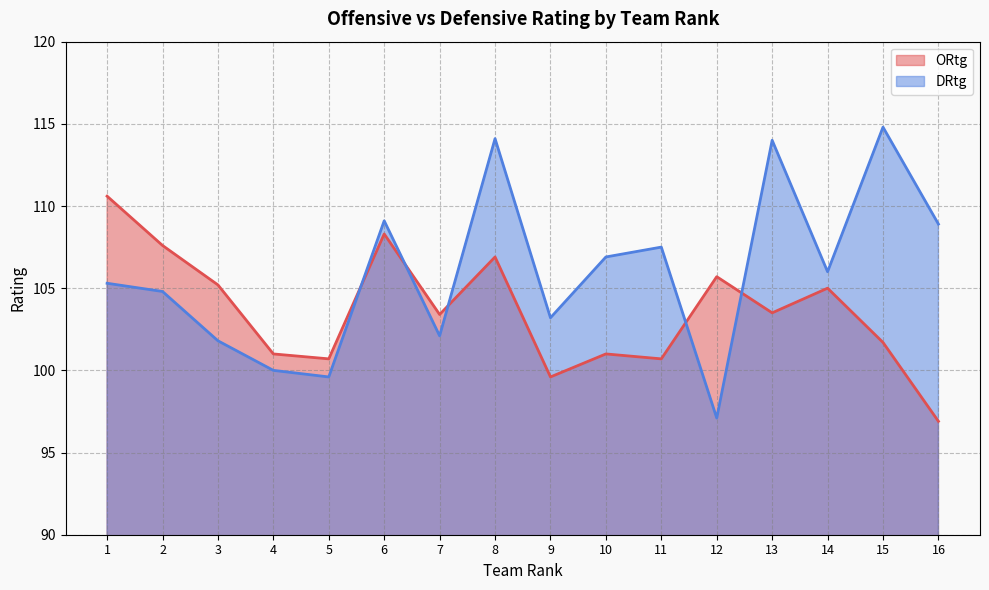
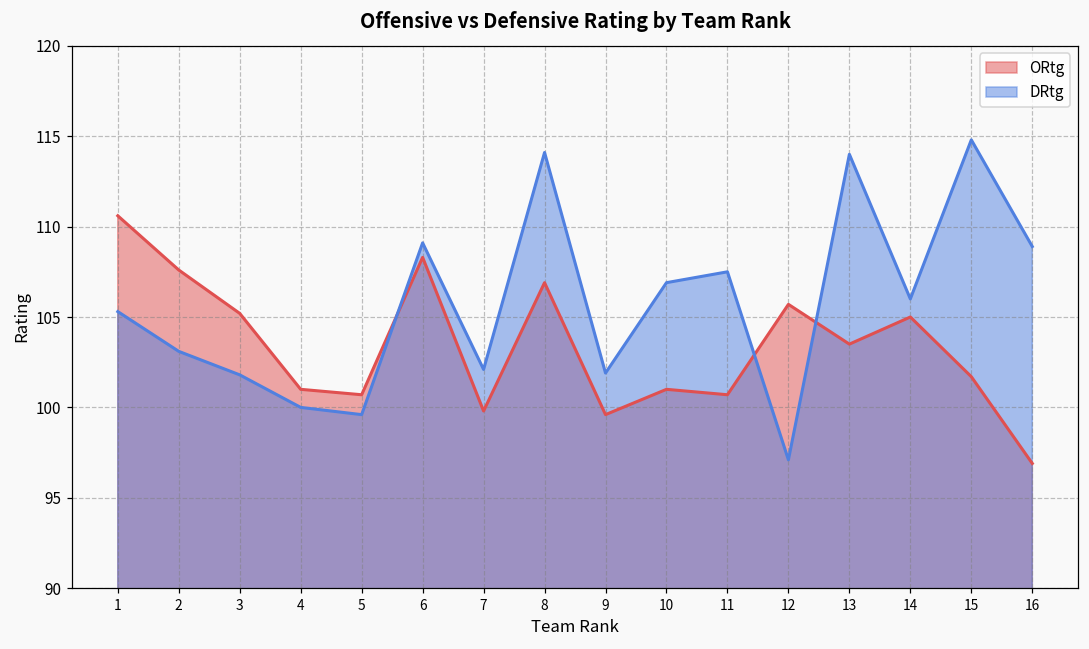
DRtg, 2: 104.8 -> 103.1
ORtg, 7: 103.4 -> 99.8
DRtg, 9: 103.2 -> 101.9
